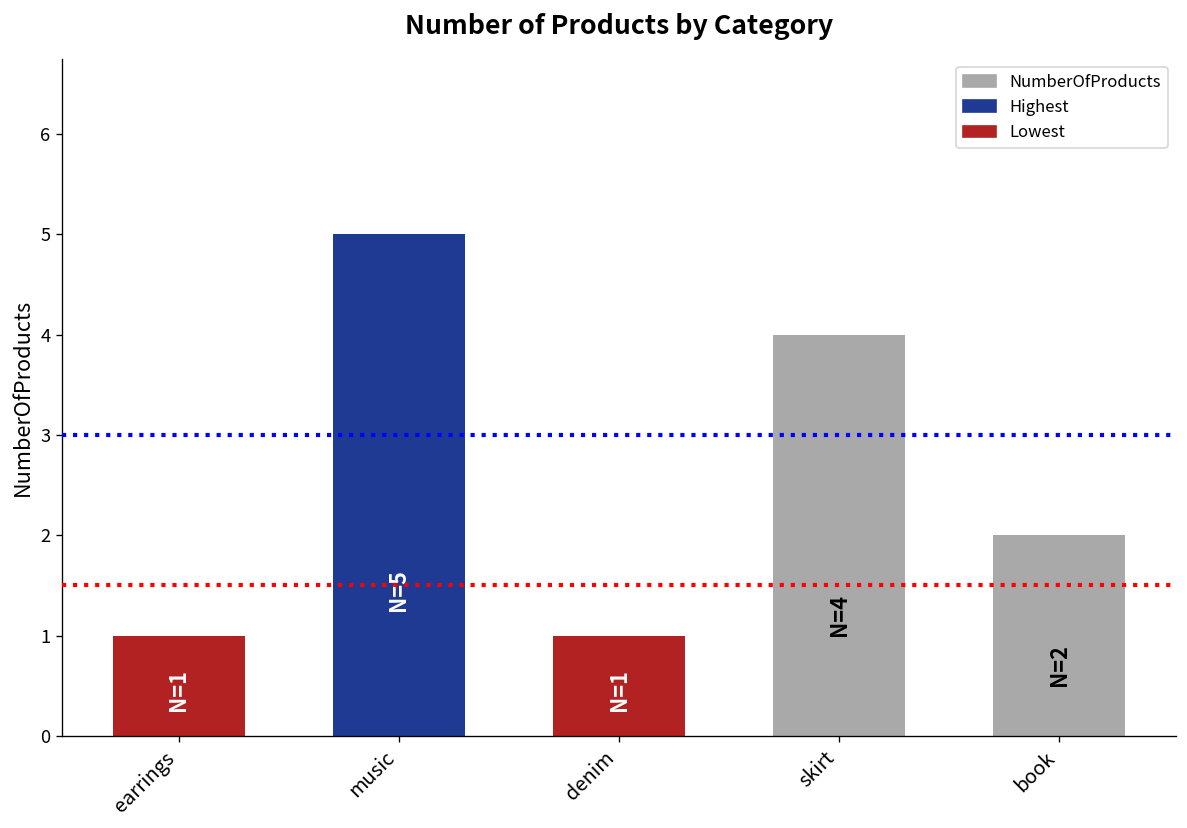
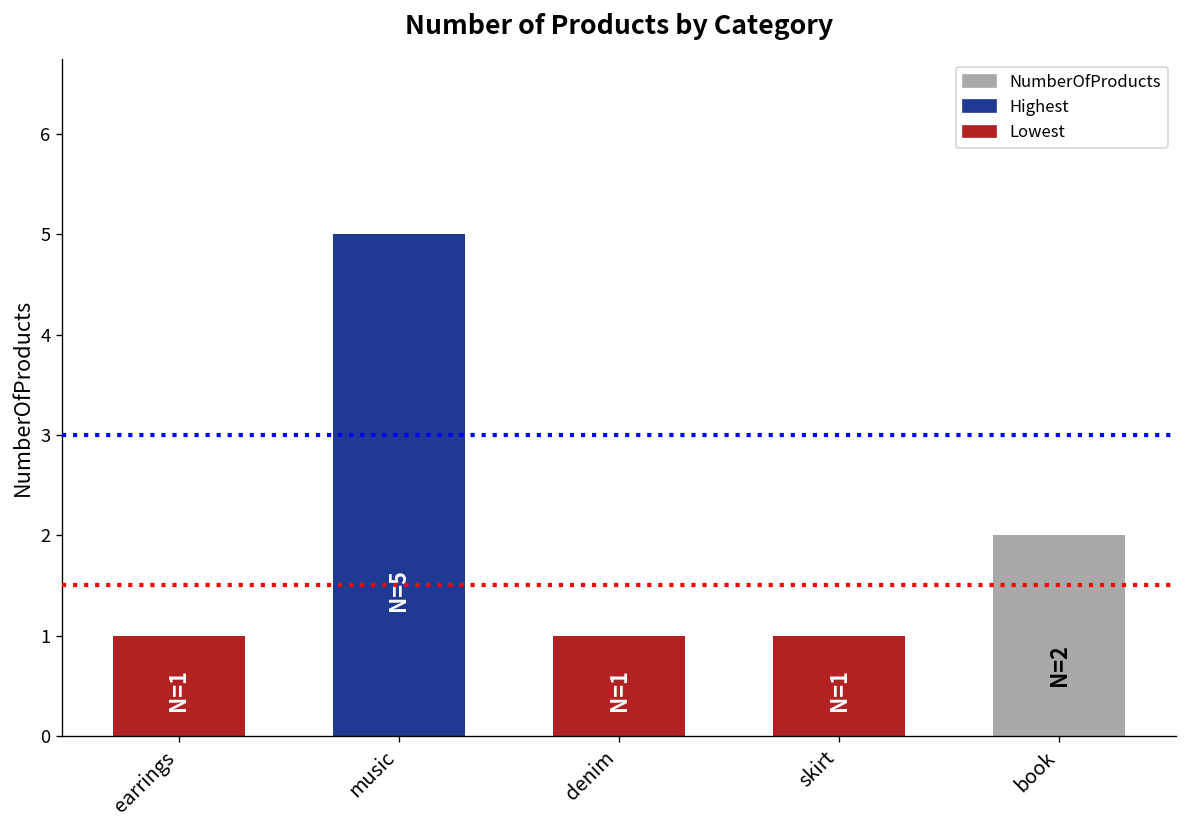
skirt: 4 -> 1
